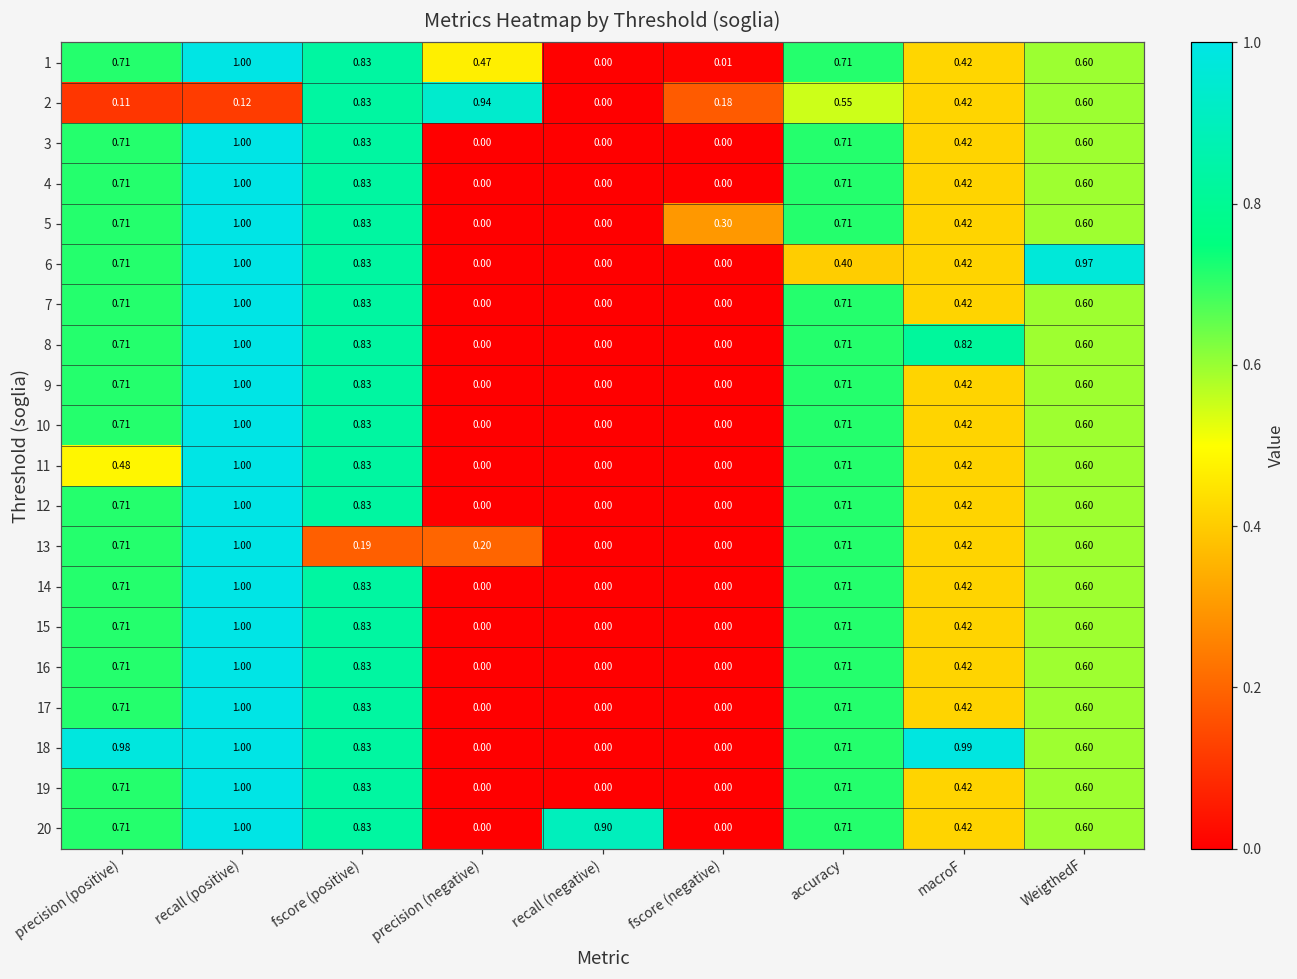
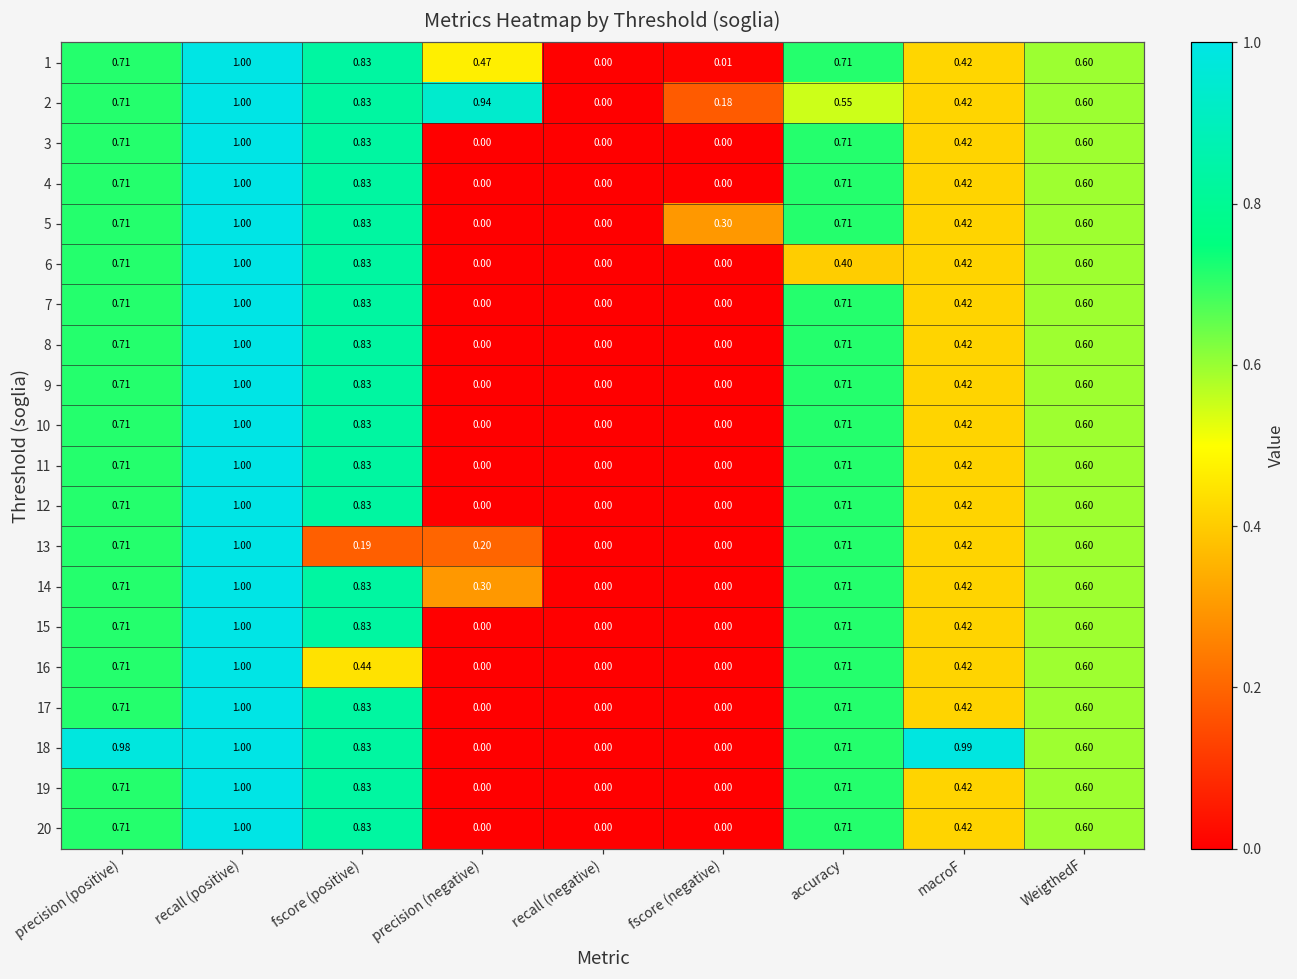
2, precision (positive): 0.11 -> 0.71
2, recall (positive): 0.12 -> 1.00
6, WeigthedF: 0.97 -> 0.60
8, macroF: 0.82 -> 0.42
11, precision (positive): 0.48 -> 0.71
14, precision (negative): 0.00 -> 0.30
16, fscore (positive): 0.83 -> 0.44
20, recall (negative): 0.90 -> 0.00
